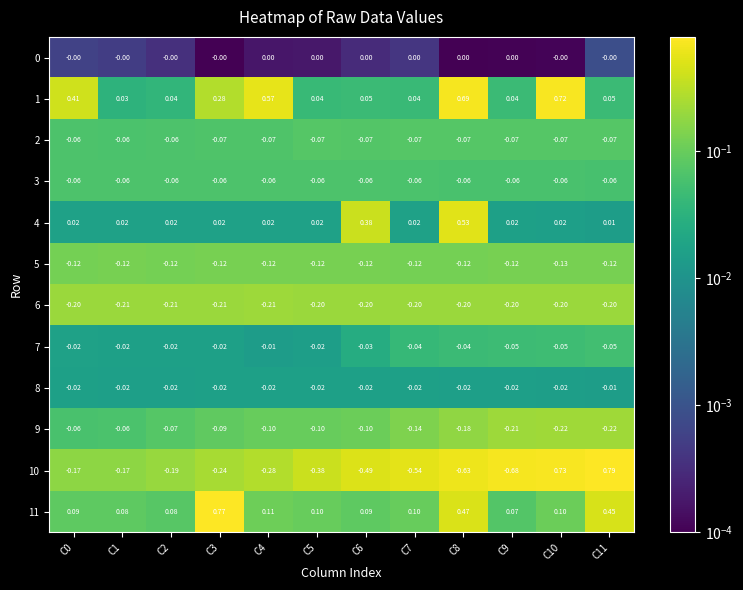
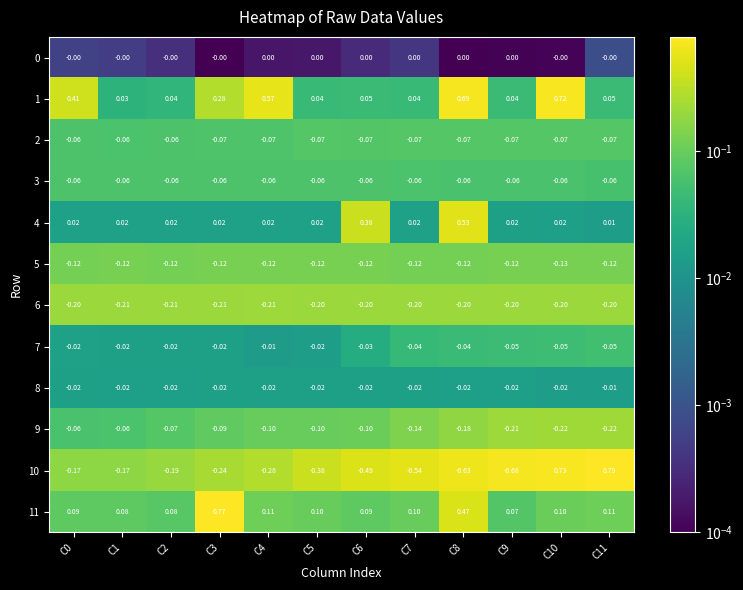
11, C11: 0.45 -> 0.11
